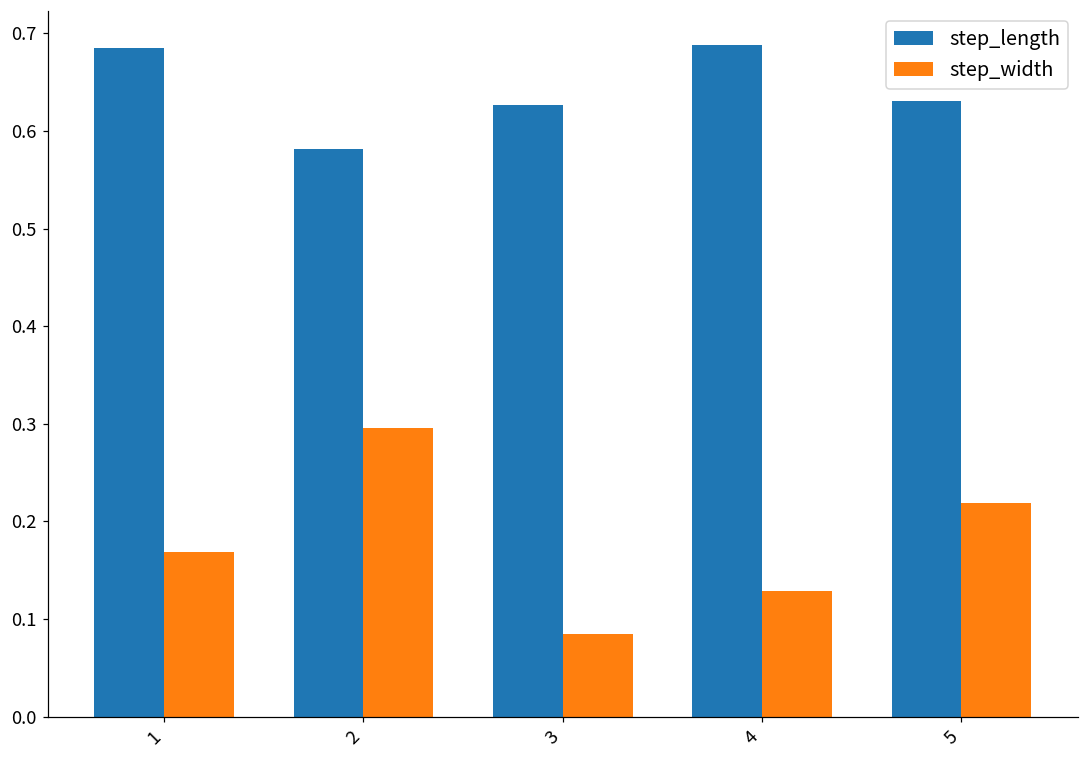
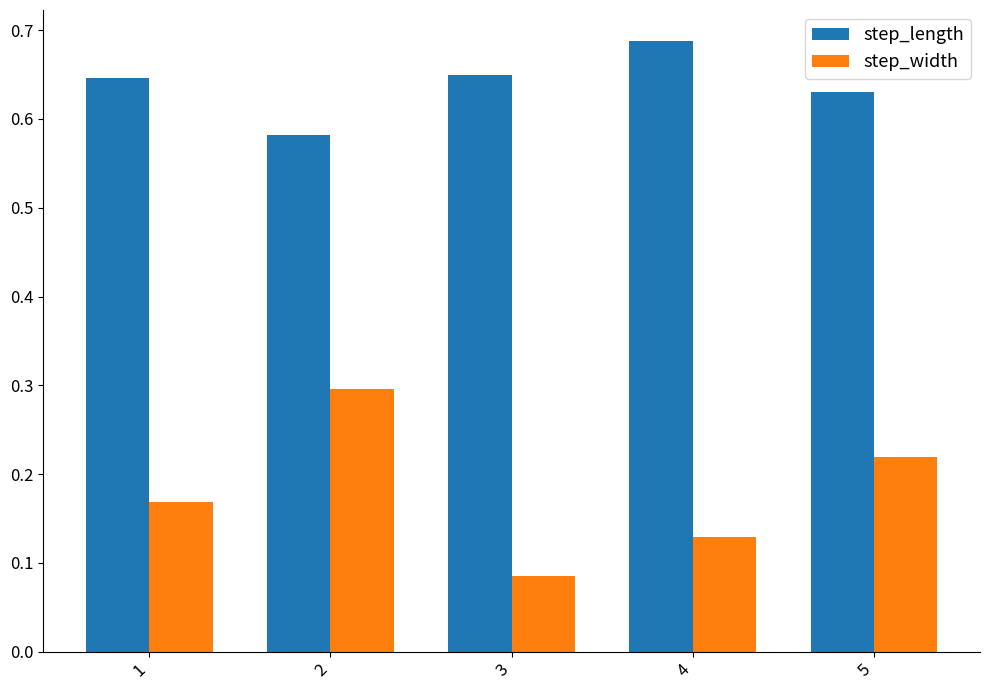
step_length, 1: 0.68 -> 0.65
step_length, 3: 0.63 -> 0.65
